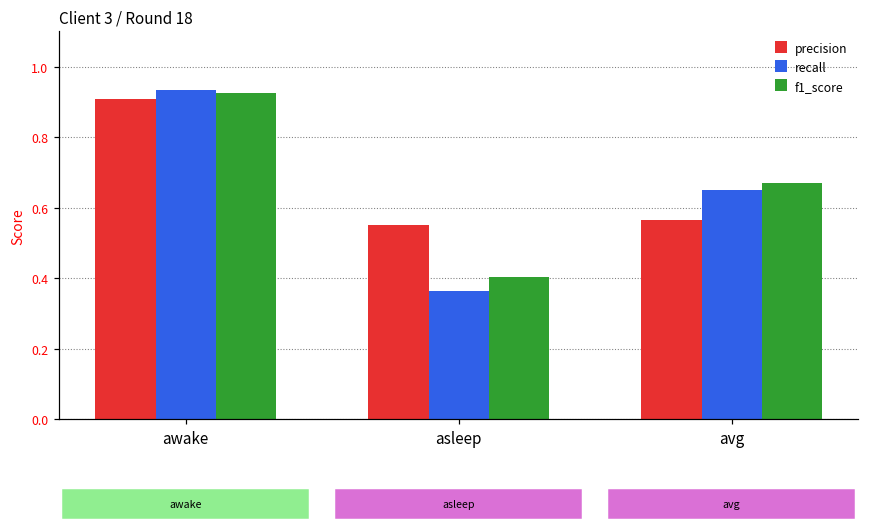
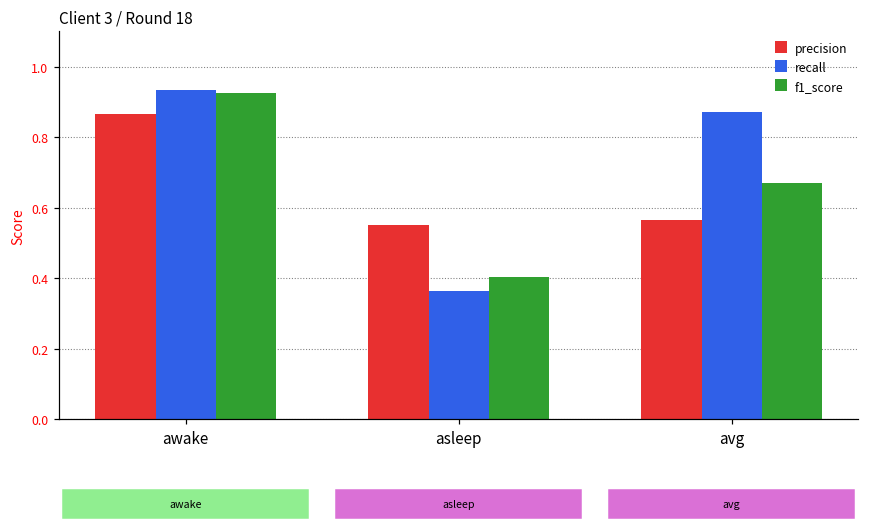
precision, awake: 0.91 -> 0.87
recall, avg: 0.65 -> 0.87
